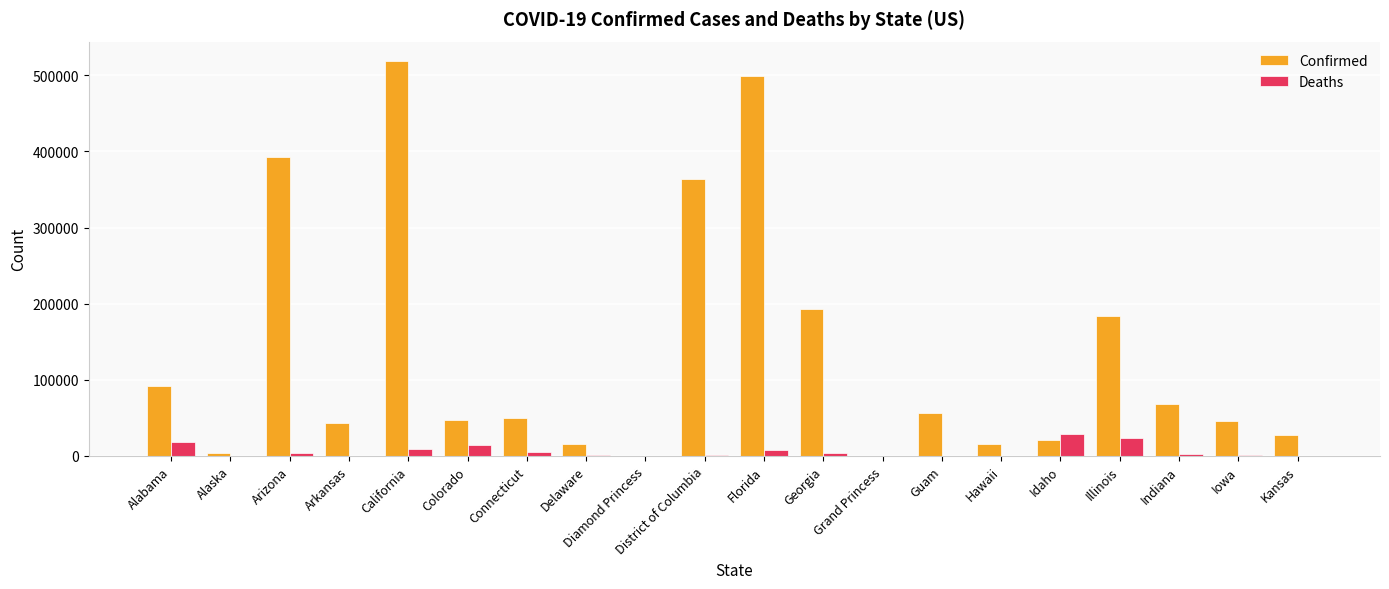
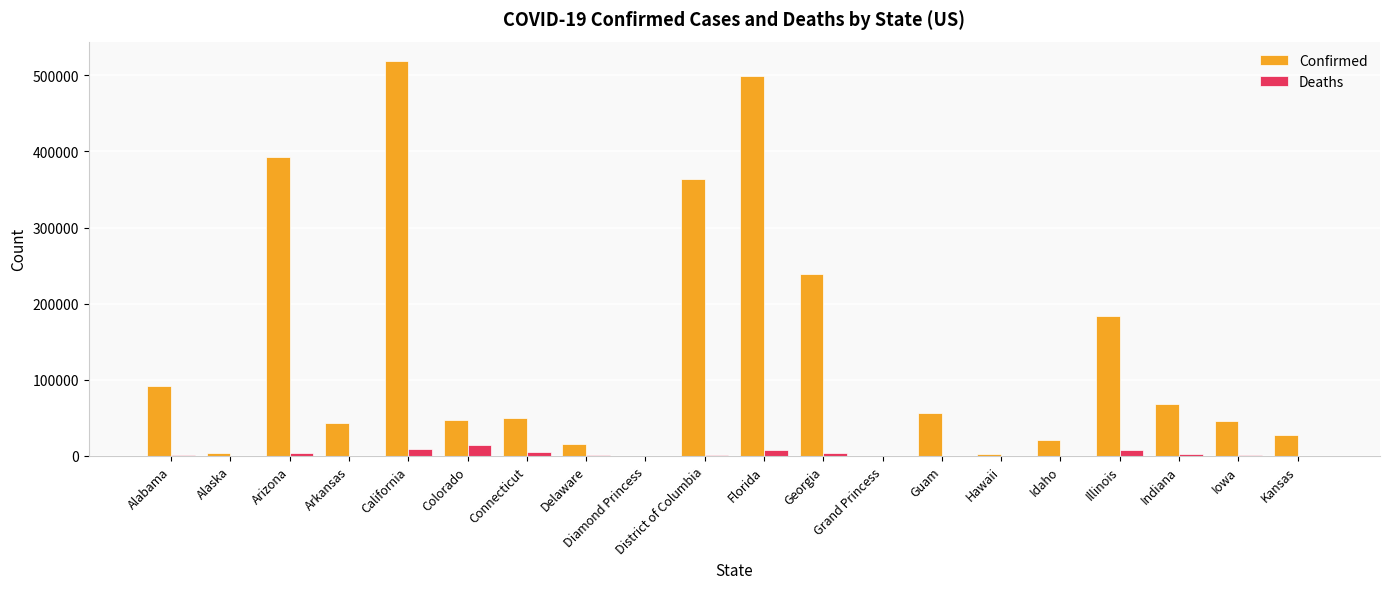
Deaths, Alabama: 20000 -> 0
Confirmed, Georgia: 190000 -> 240000
Confirmed, Hawaii: 20000 -> 0
Deaths, Idaho: 30000 -> 0
Deaths, Illinois: 20000 -> 10000
